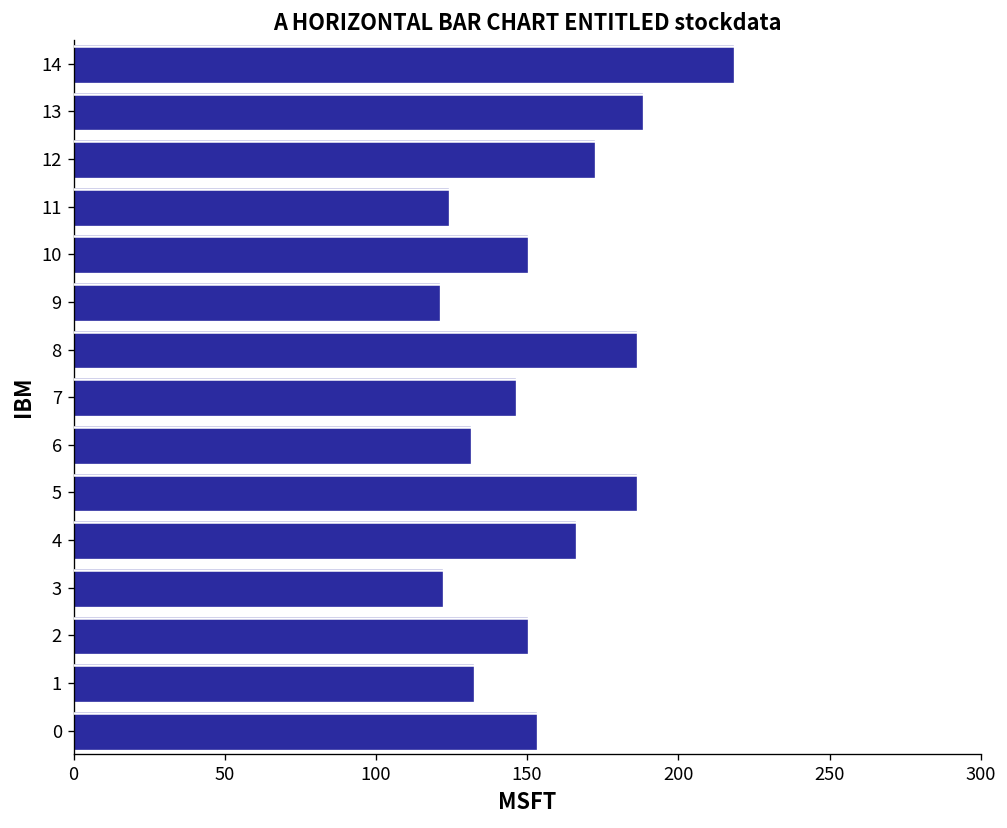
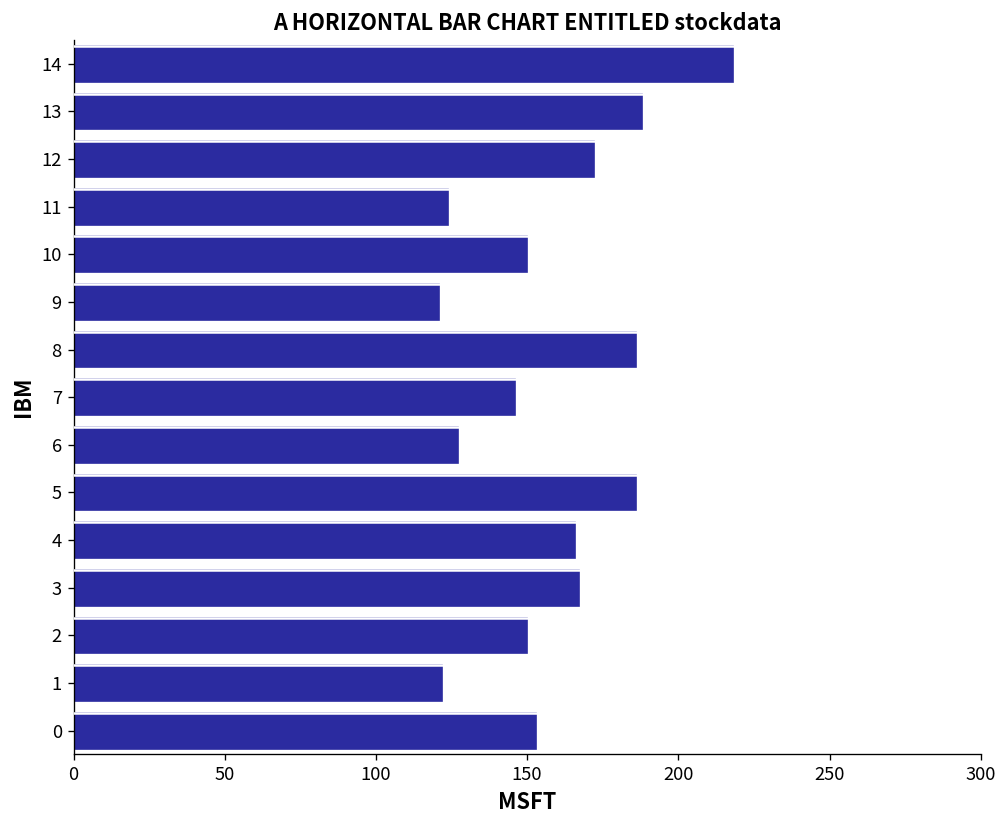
6: 131 -> 127
3: 122 -> 167
1: 132 -> 122
